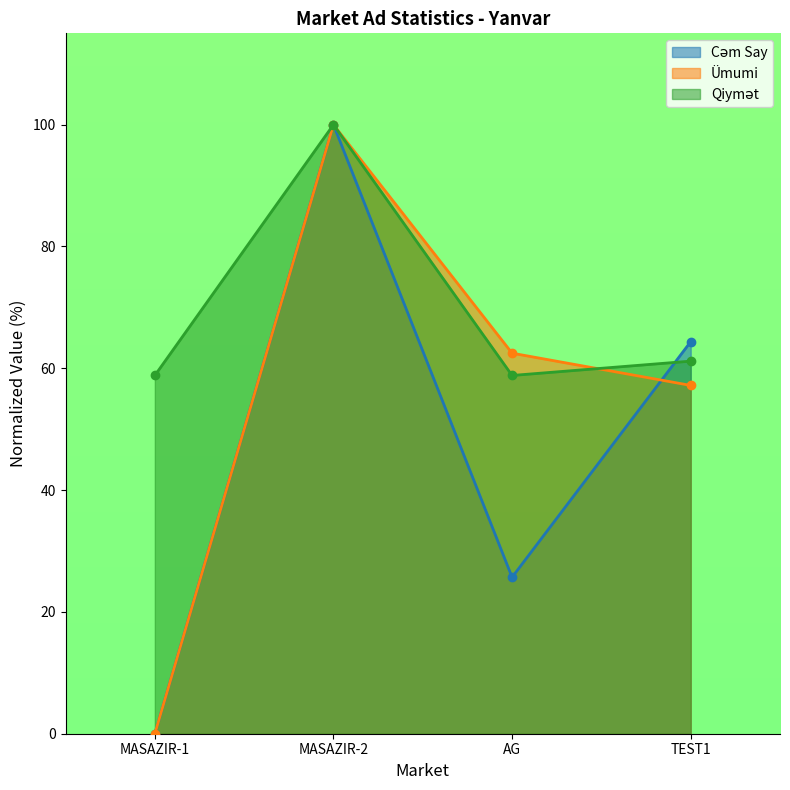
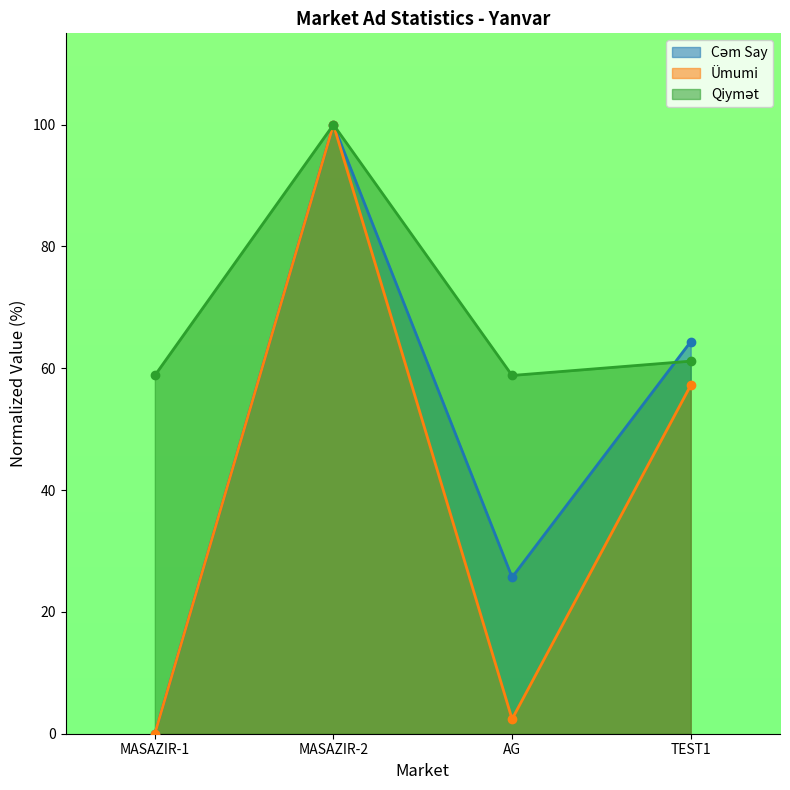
Ümumi, AG: 62 -> 2
